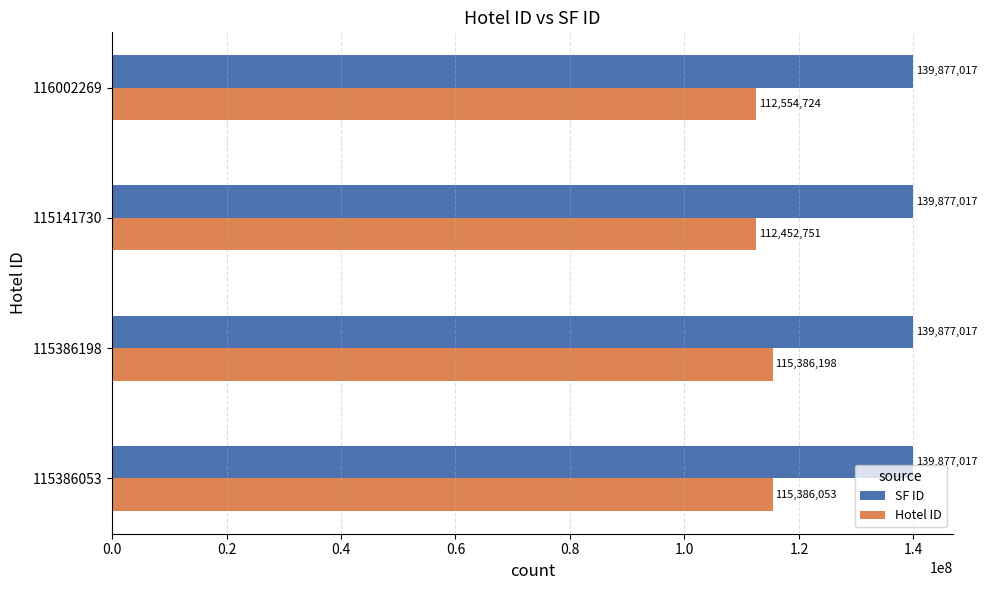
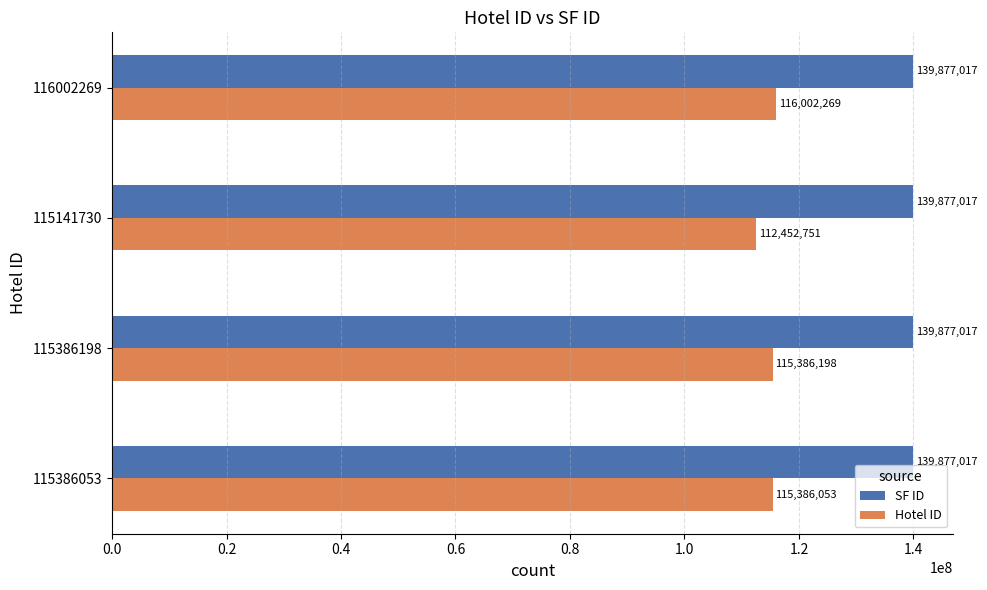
Hotel ID, 116002269: 112,554,724 -> 116,002,269
